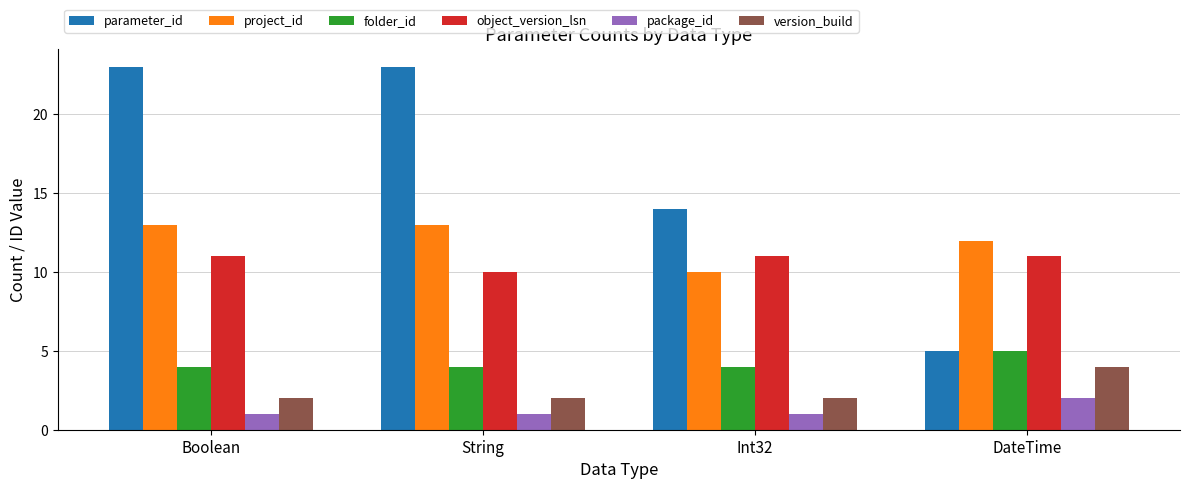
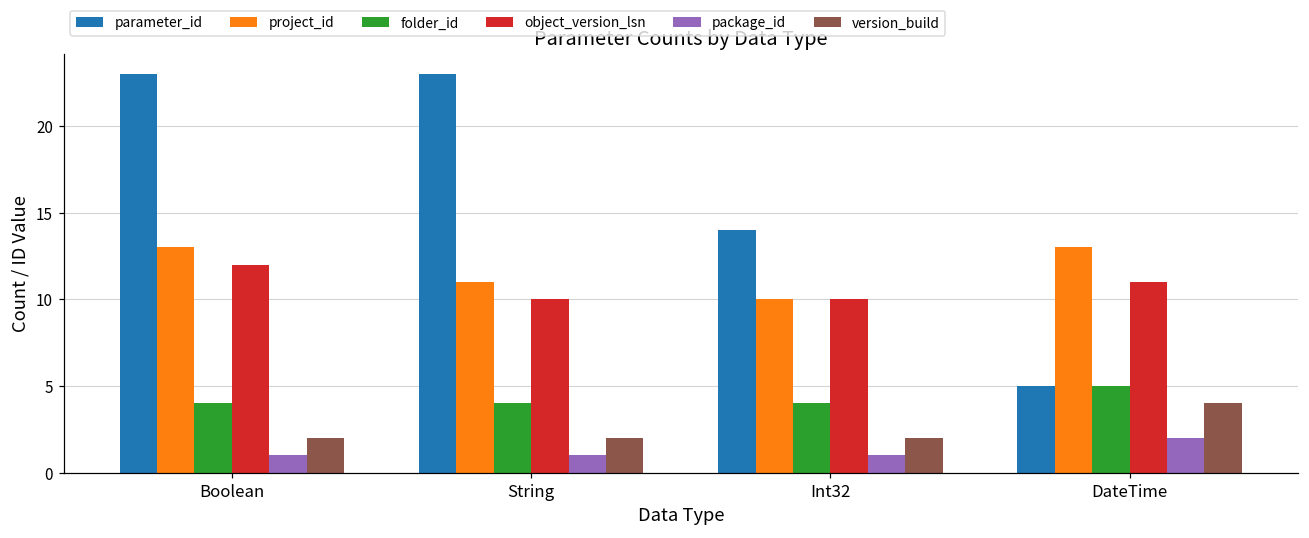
object_version_lsn, Boolean: 11 -> 12
project_id, String: 13 -> 11
object_version_lsn, Int32: 11 -> 10
project_id, DateTime: 12 -> 13
